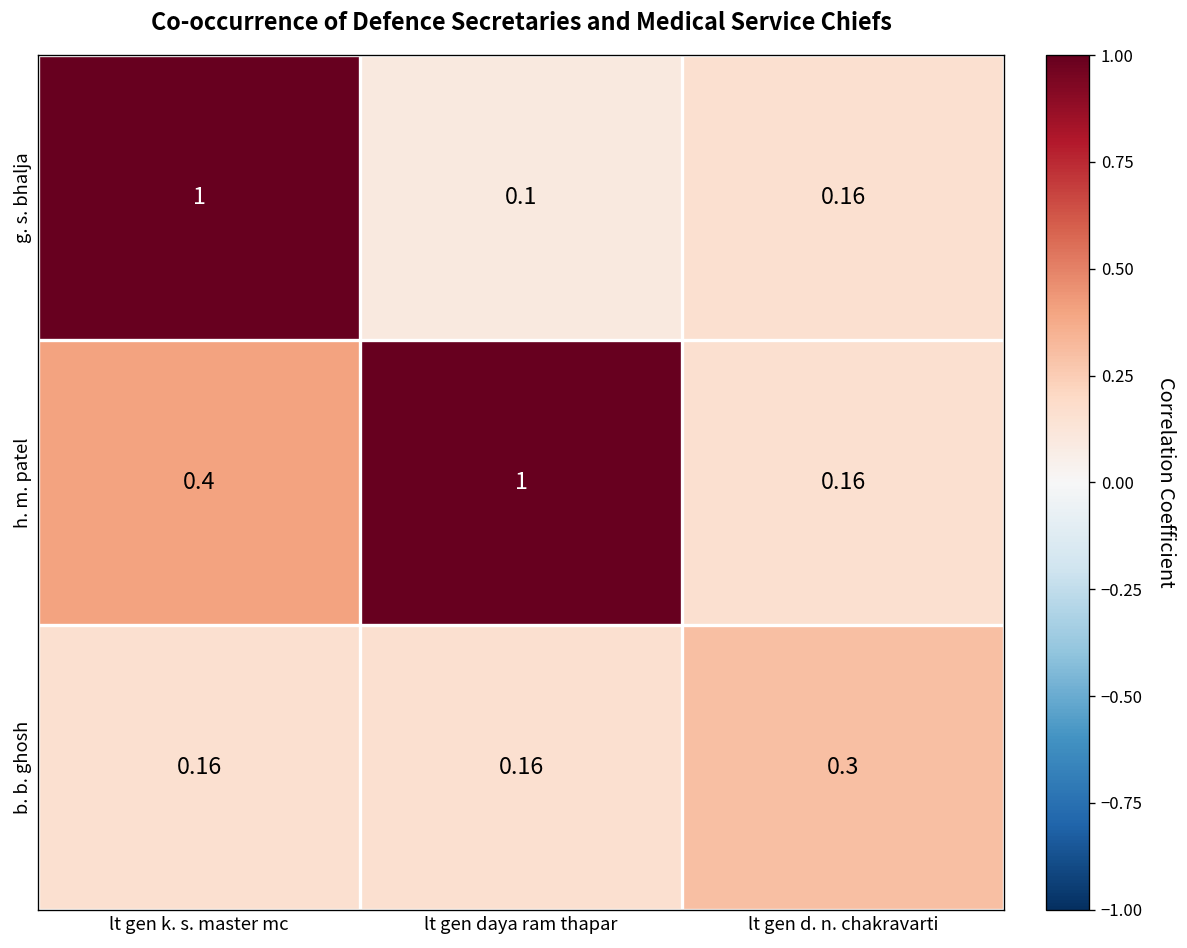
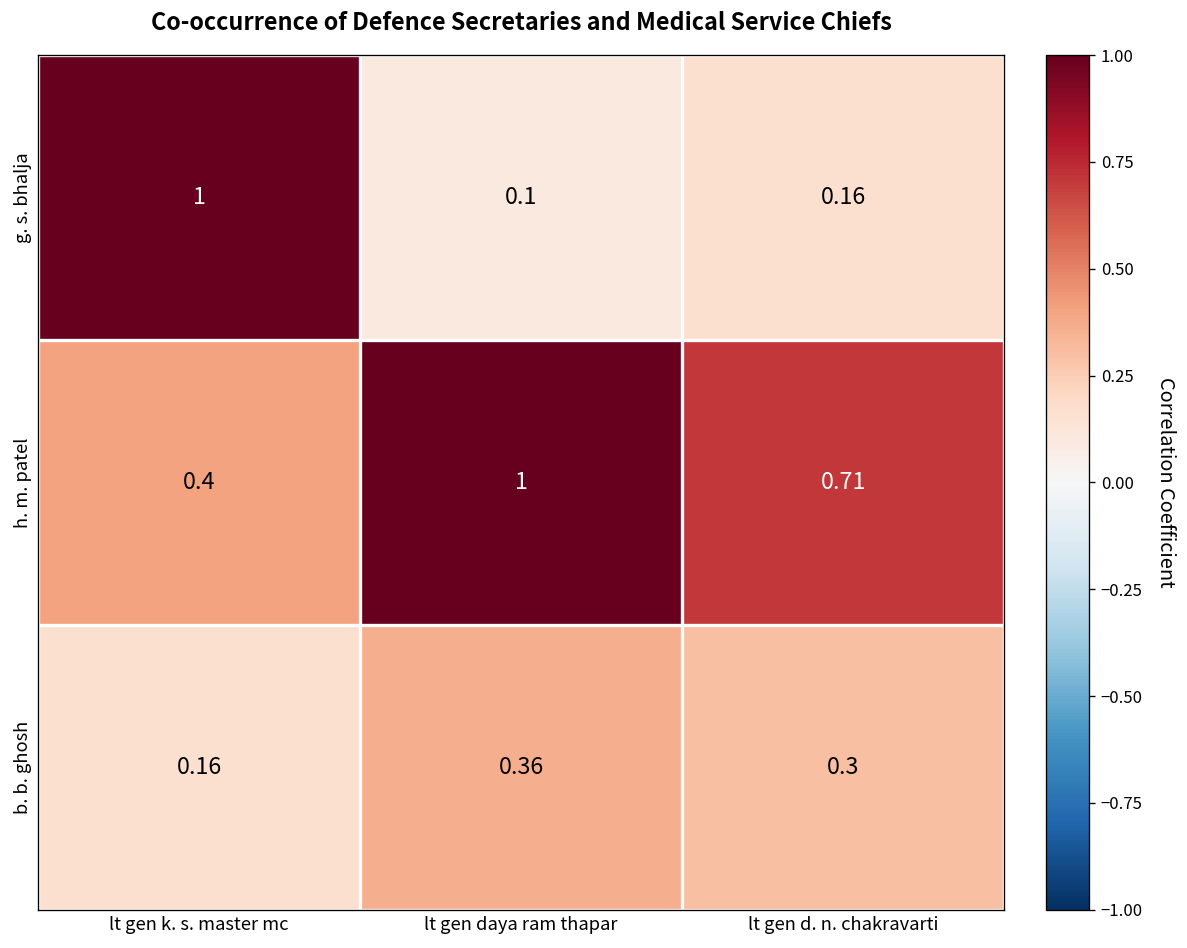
h. m. patel, lt gen d. n. chakravarti: 0.16 -> 0.71
b. b. ghosh, lt gen daya ram thapar: 0.16 -> 0.36
